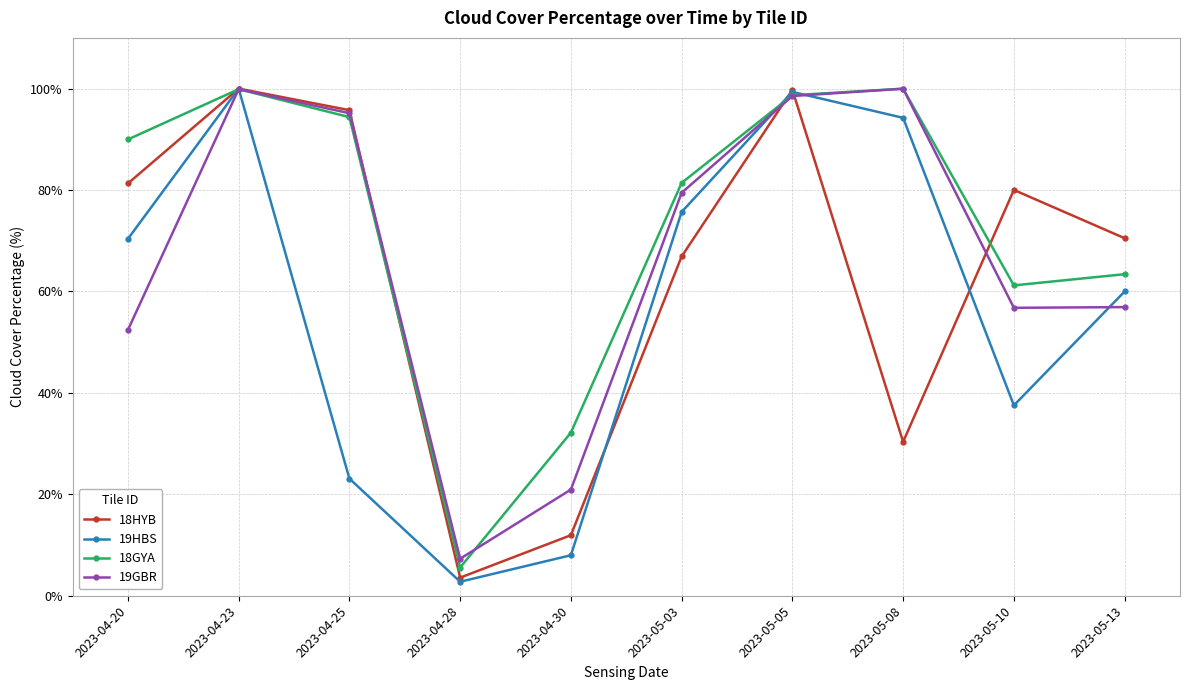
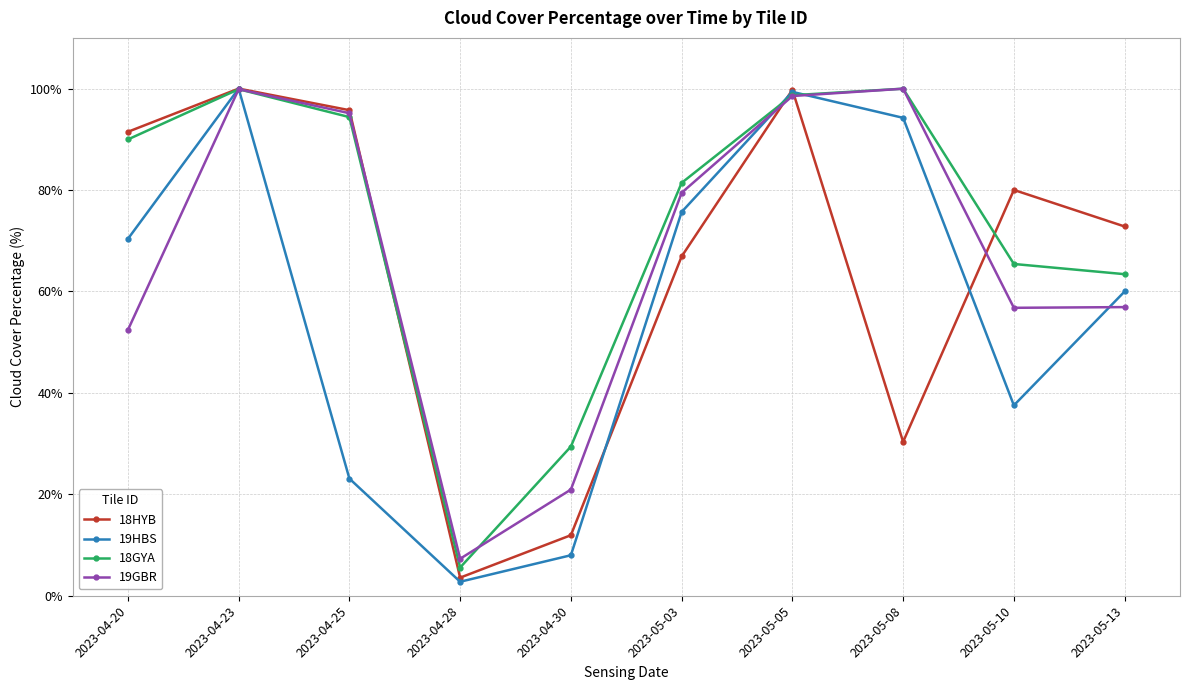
18HYB, 2023-04-20: 81% -> 91%
18GYA, 2023-04-30: 32% -> 29%
18GYA, 2023-05-10: 61% -> 65%
18HYB, 2023-05-13: 71% -> 73%
